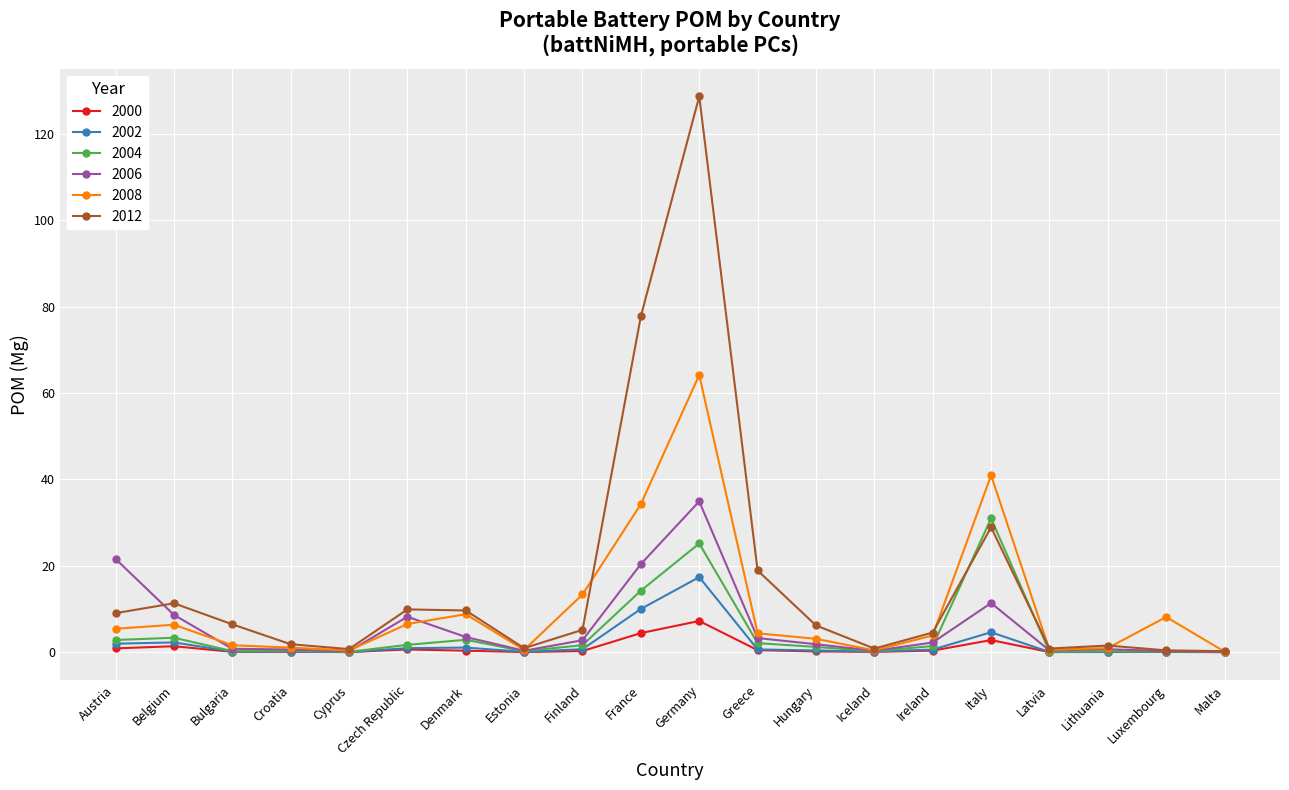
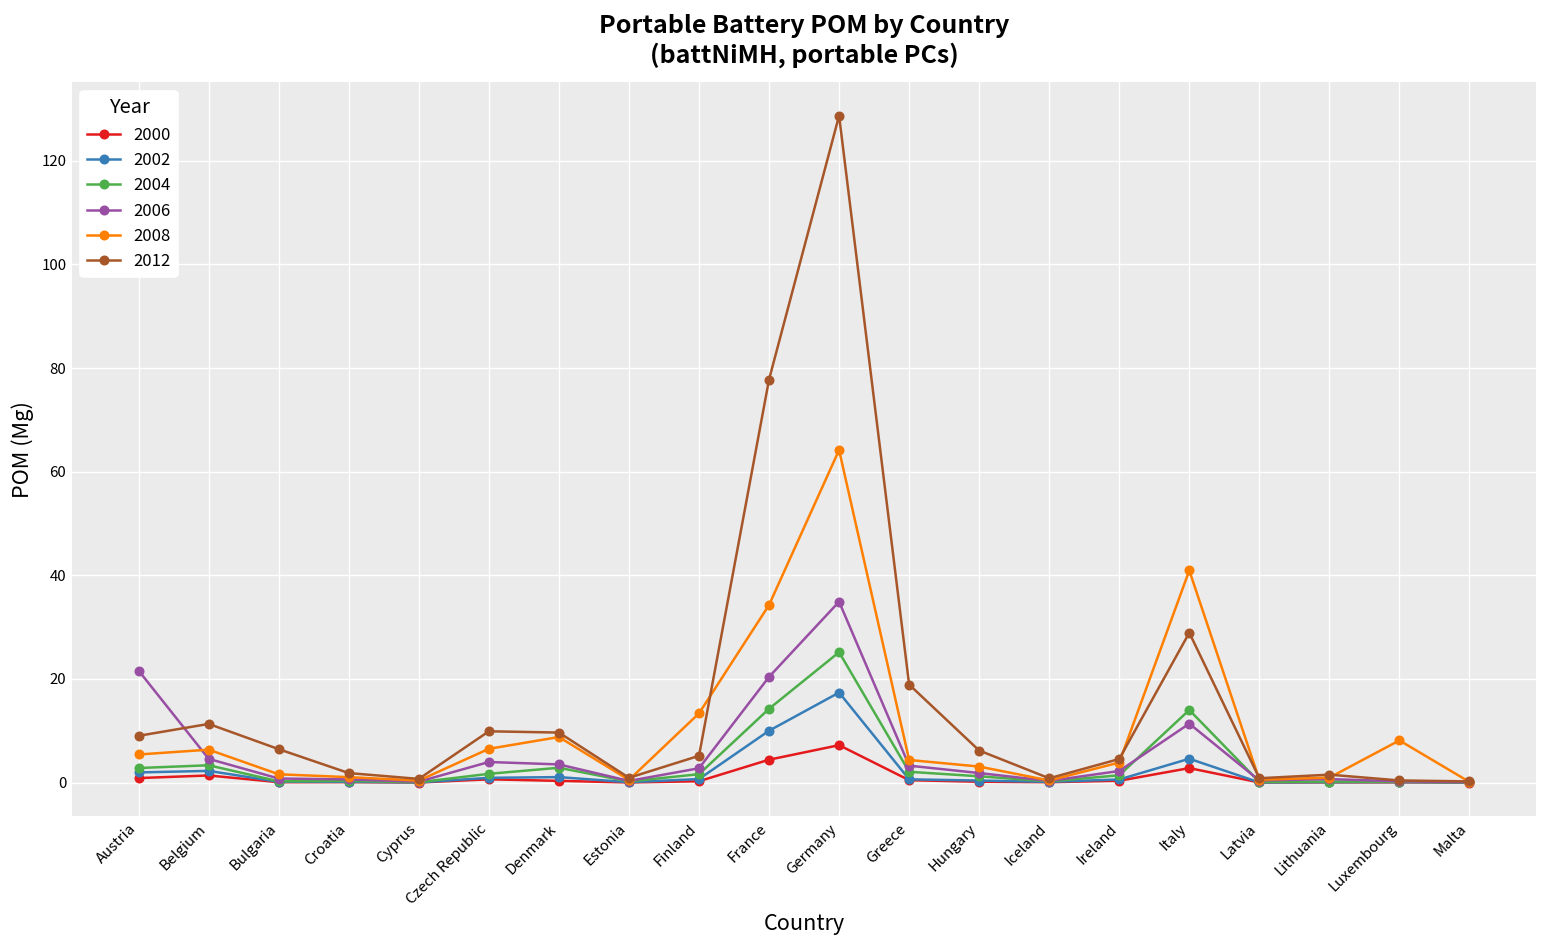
2006, Belgium: 9 -> 5
2006, Czech Republic: 8 -> 4
2004, Italy: 31 -> 14
